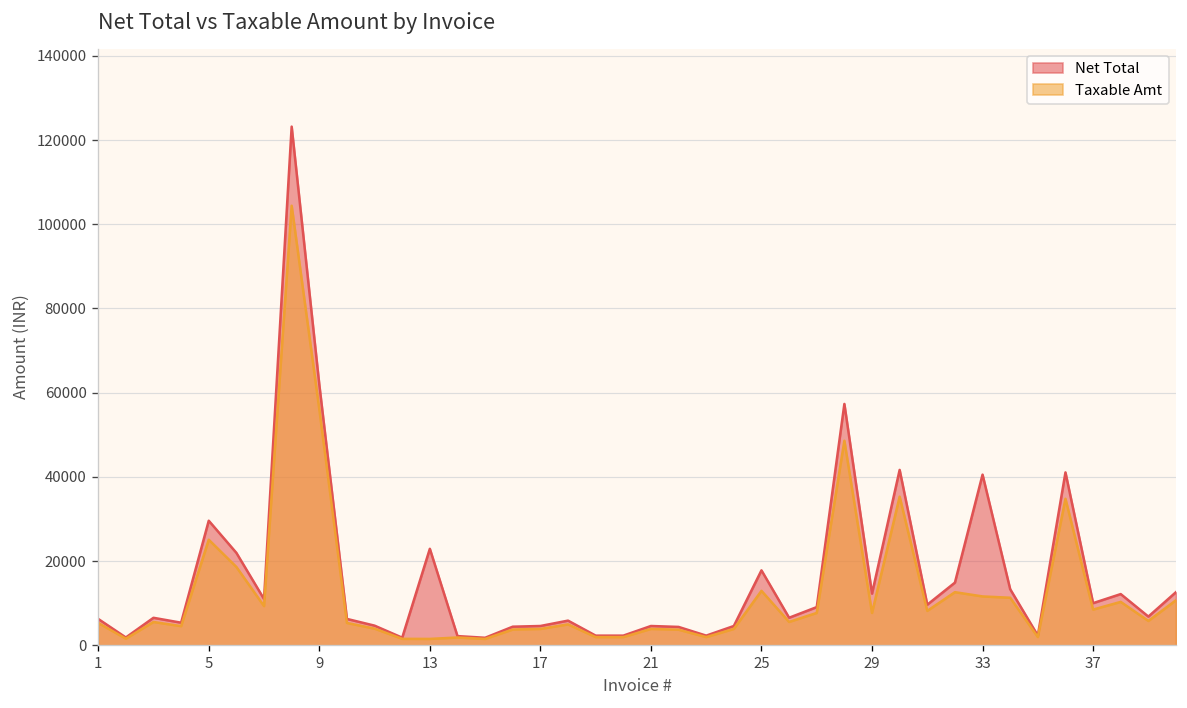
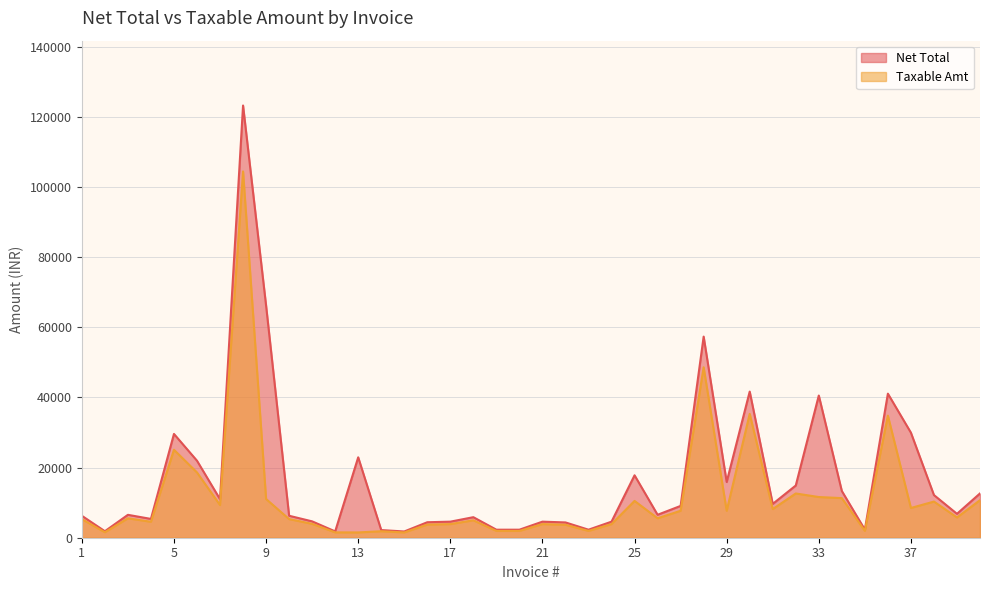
Net Total, 9: 62000 -> 66000
Taxable Amt, 9: 56000 -> 11000
Taxable Amt, 25: 13000 -> 10000
Net Total, 29: 12000 -> 16000
Net Total, 37: 10000 -> 30000
